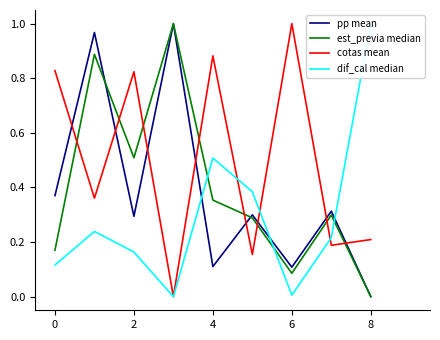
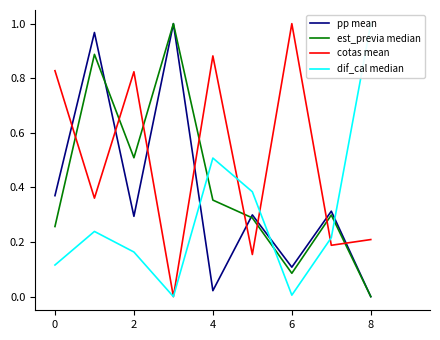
est_previa median, 0: 0.17 -> 0.26
pp mean, 4: 0.11 -> 0.02
